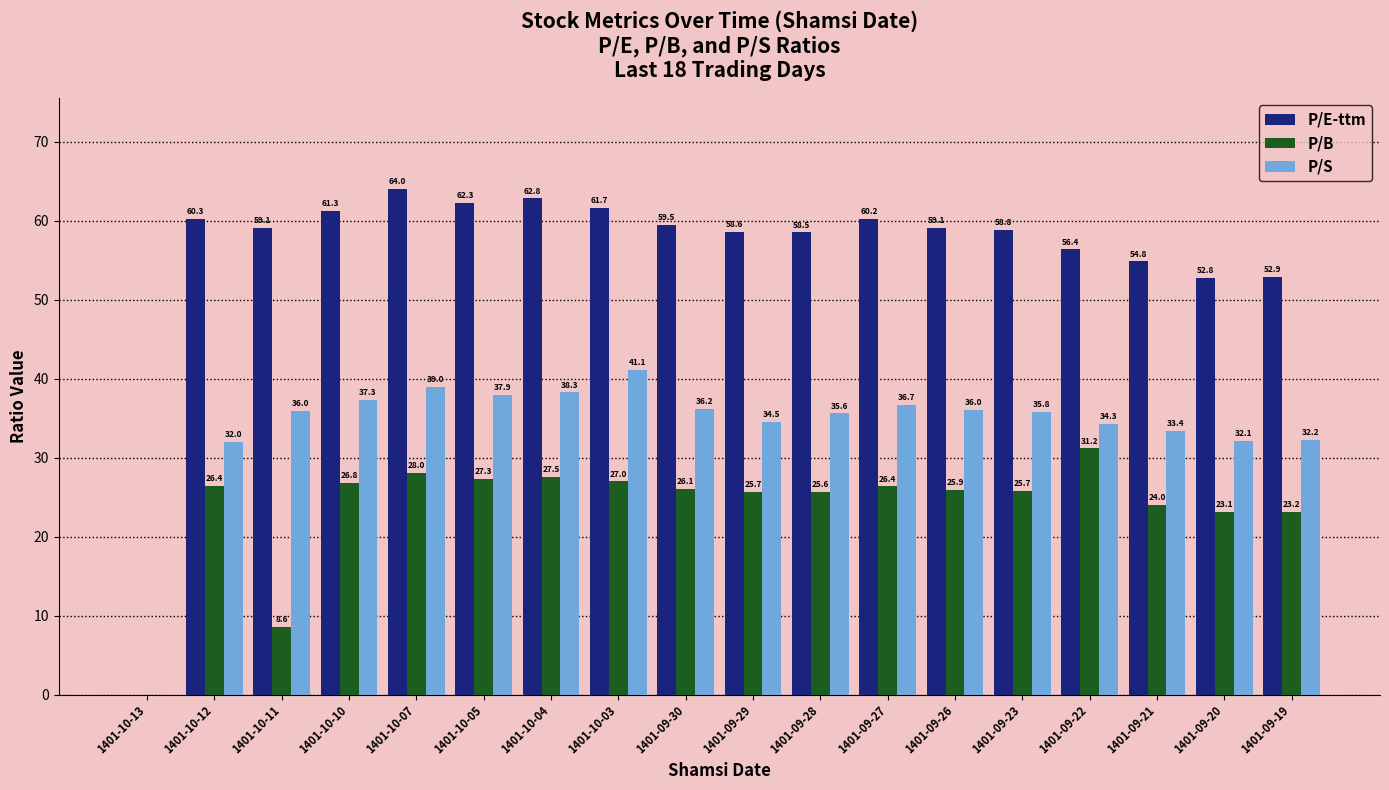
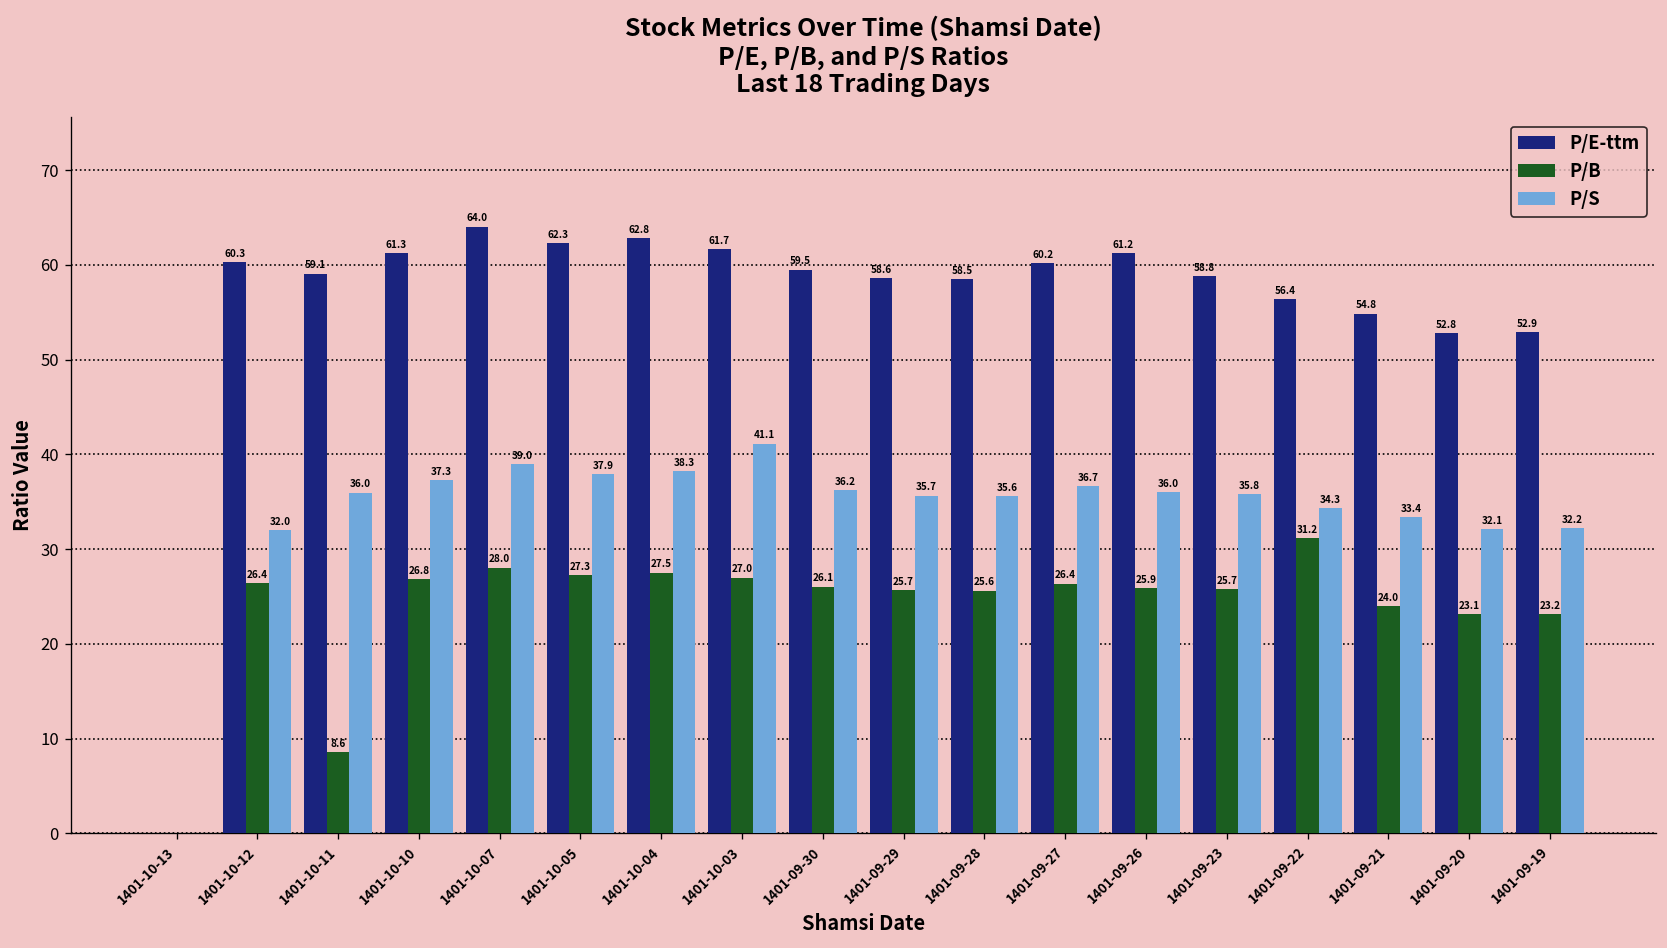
P/S, 1401-09-29: 34.5 -> 35.7
P/E-ttm, 1401-09-26: 59.1 -> 61.2
